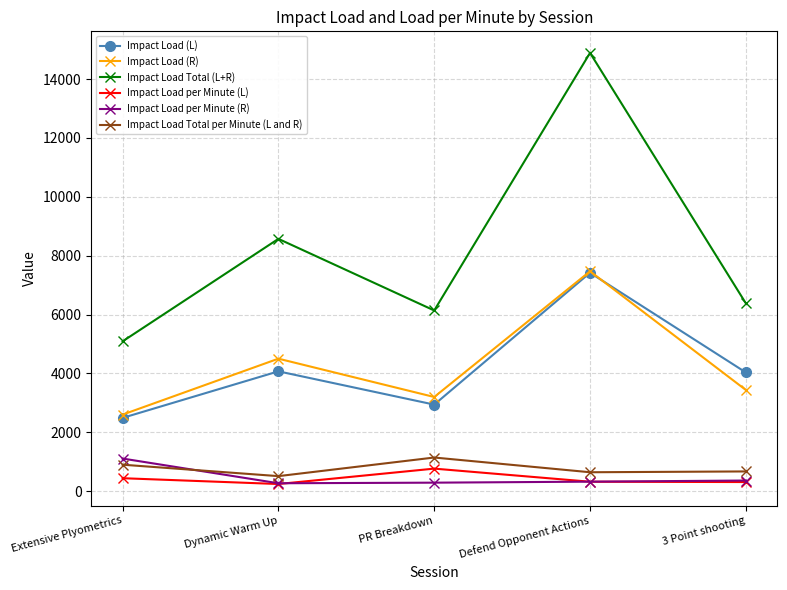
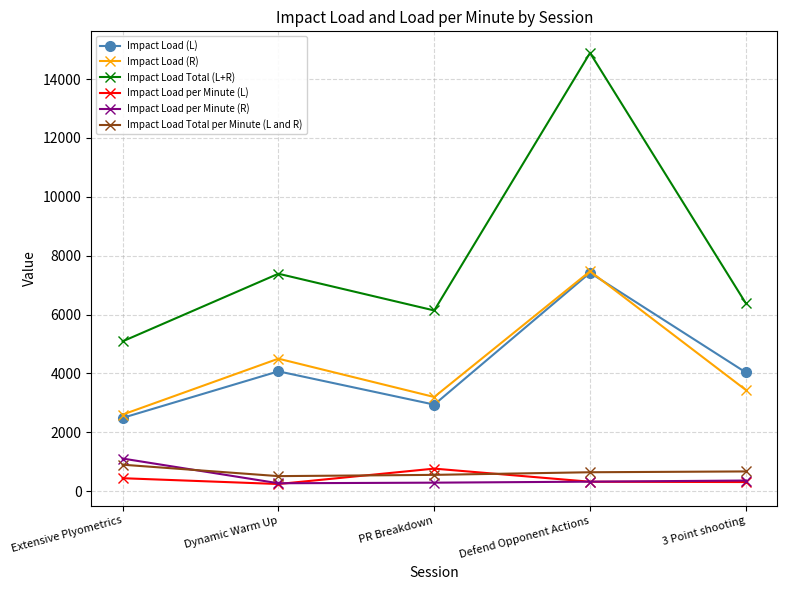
Impact Load Total (L+R), Dynamic Warm Up: 8600 -> 7400
Impact Load Total per Minute (L and R), PR Breakdown: 1100 -> 600
